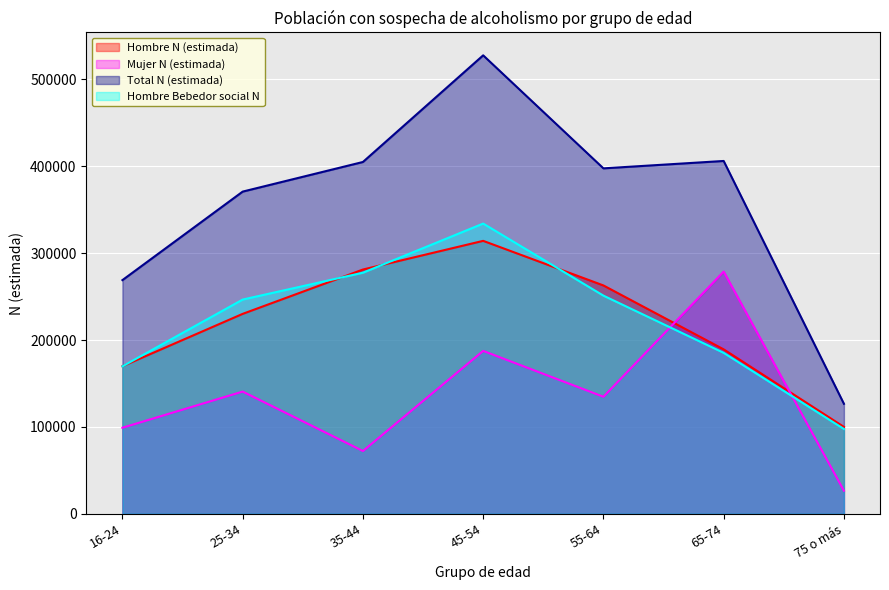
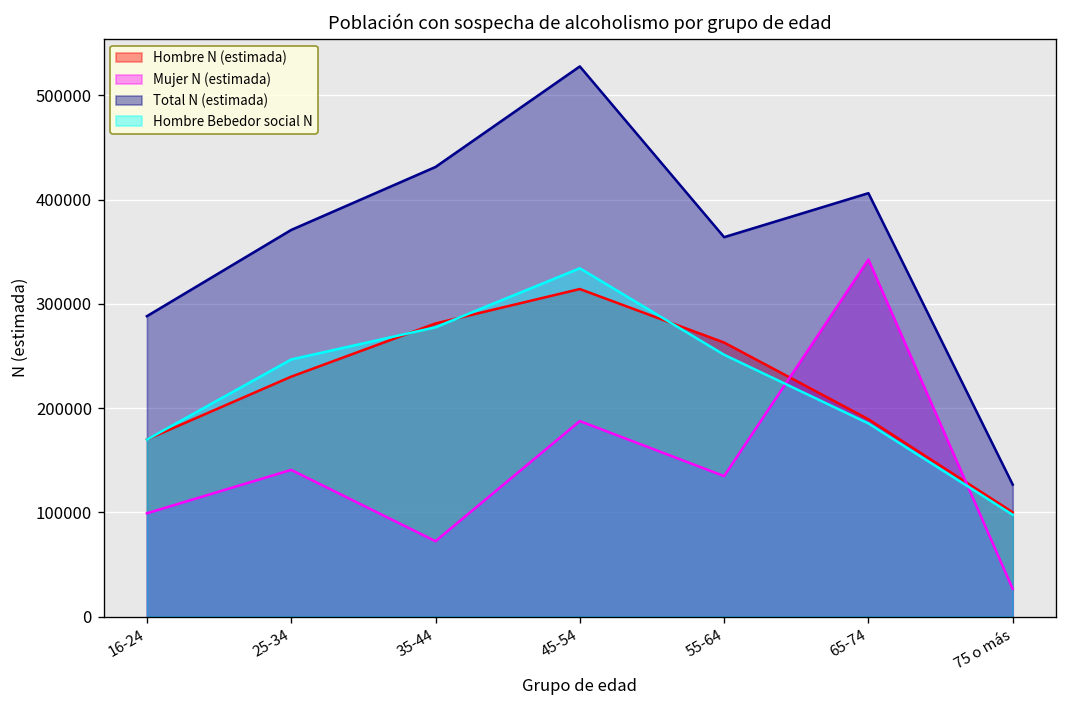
Total N (estimada), 16-24: 270000 -> 290000
Total N (estimada), 35-44: 400000 -> 430000
Total N (estimada), 55-64: 400000 -> 360000
Mujer N (estimada), 65-74: 280000 -> 340000
